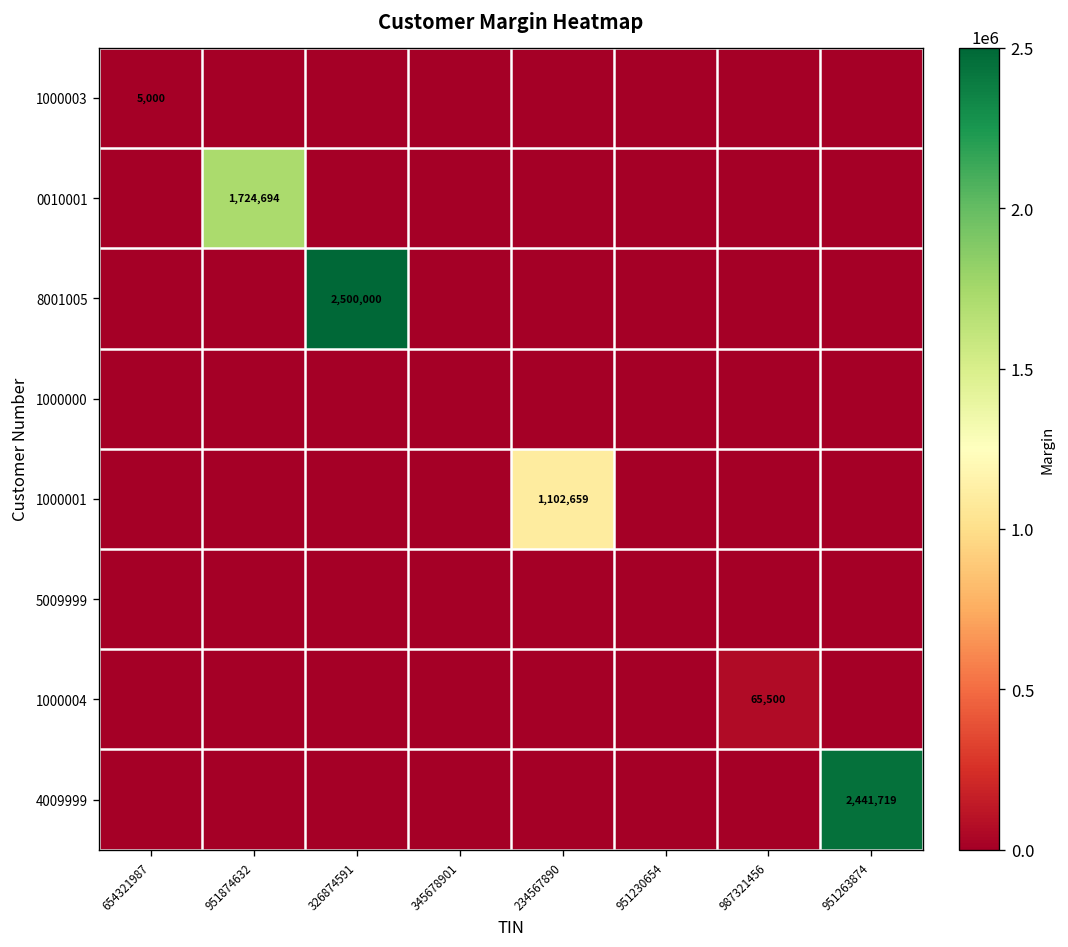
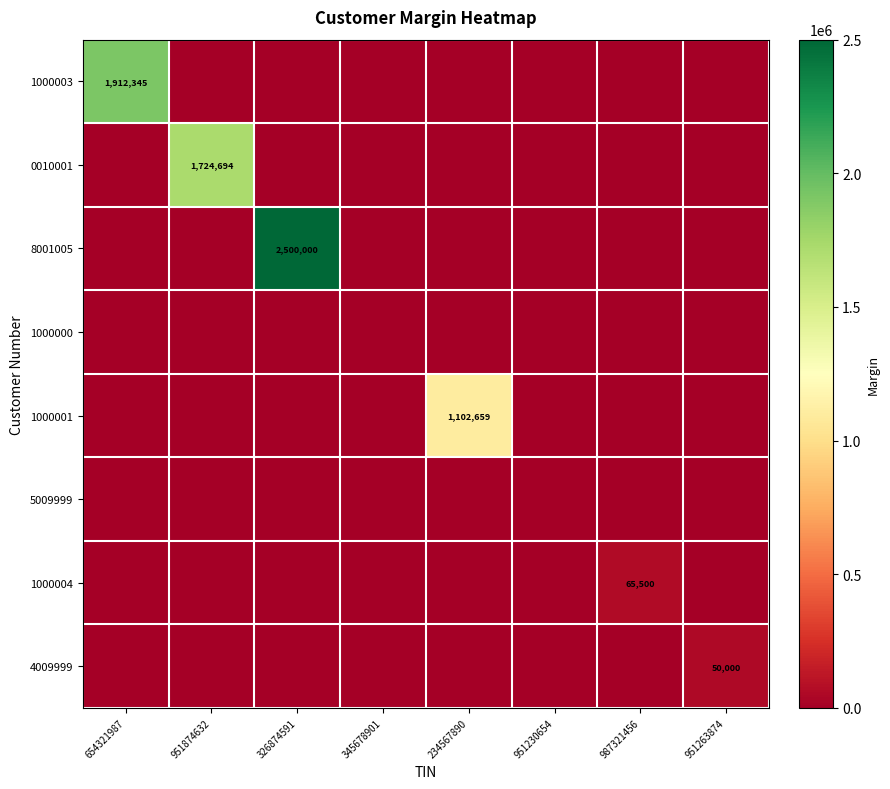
1000003, 654321987: 5,000 -> 1,912,345
4009999, 951263874: 2,441,719 -> 50,000
